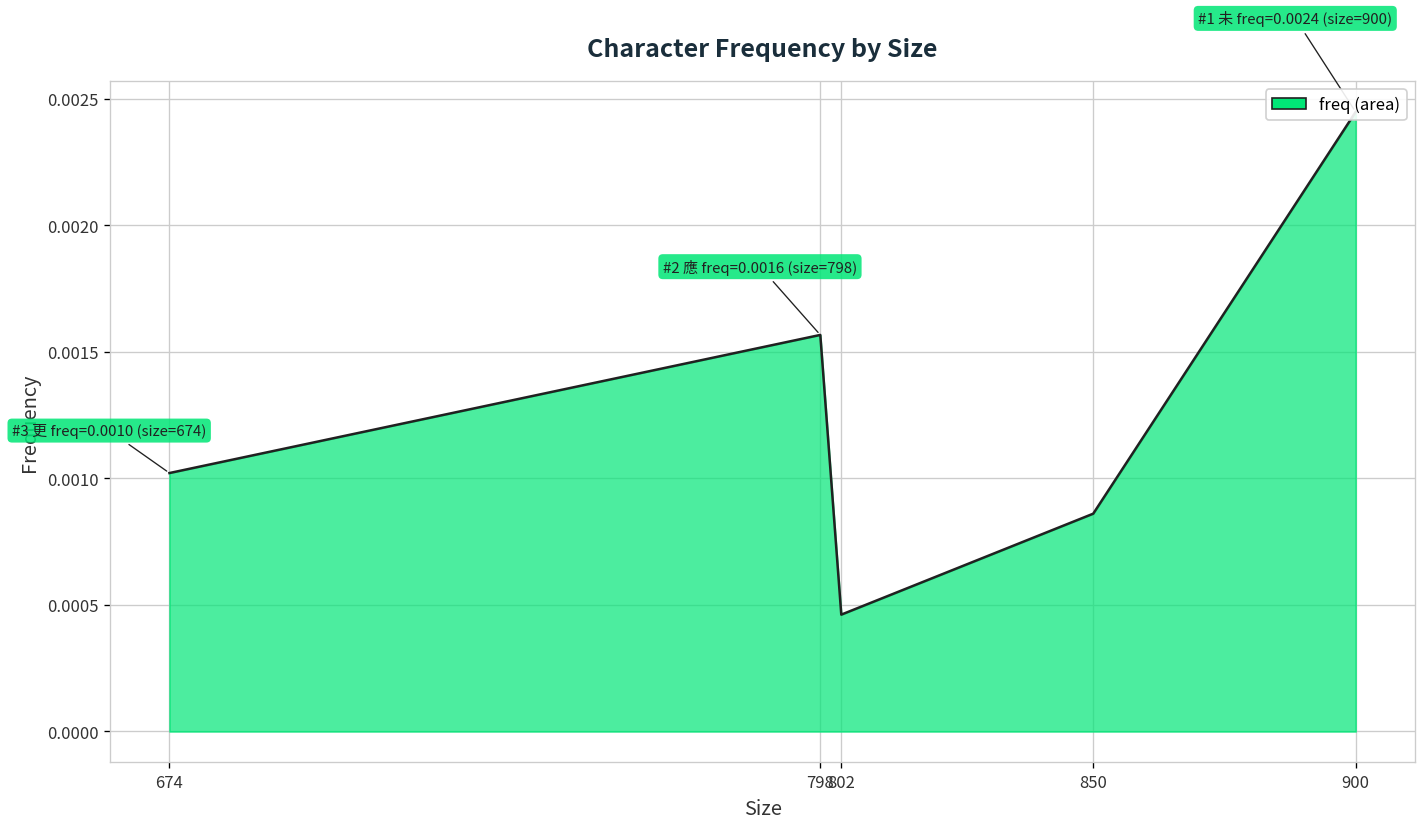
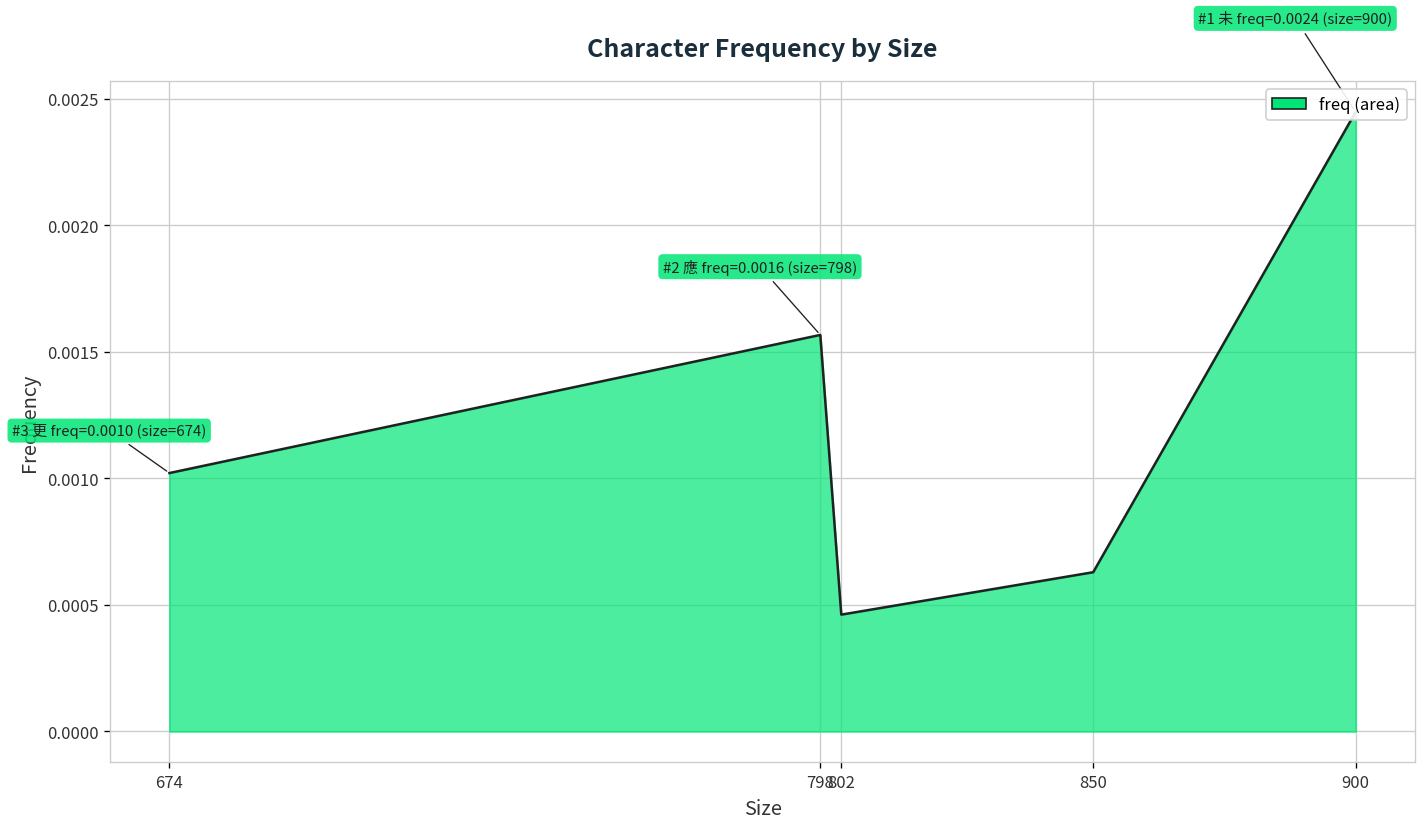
850: 0.00086 -> 0.00063
